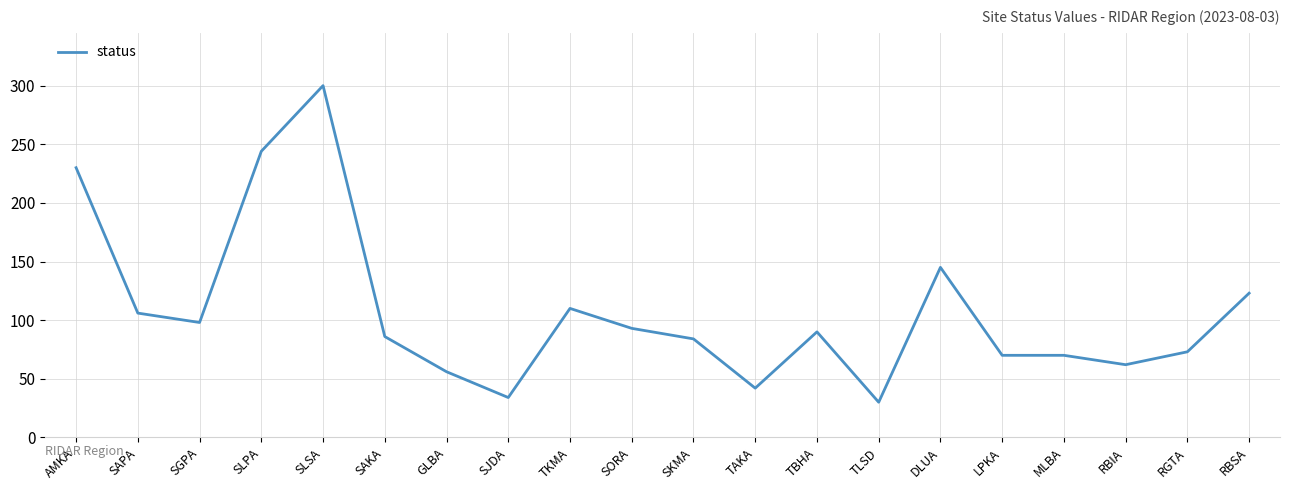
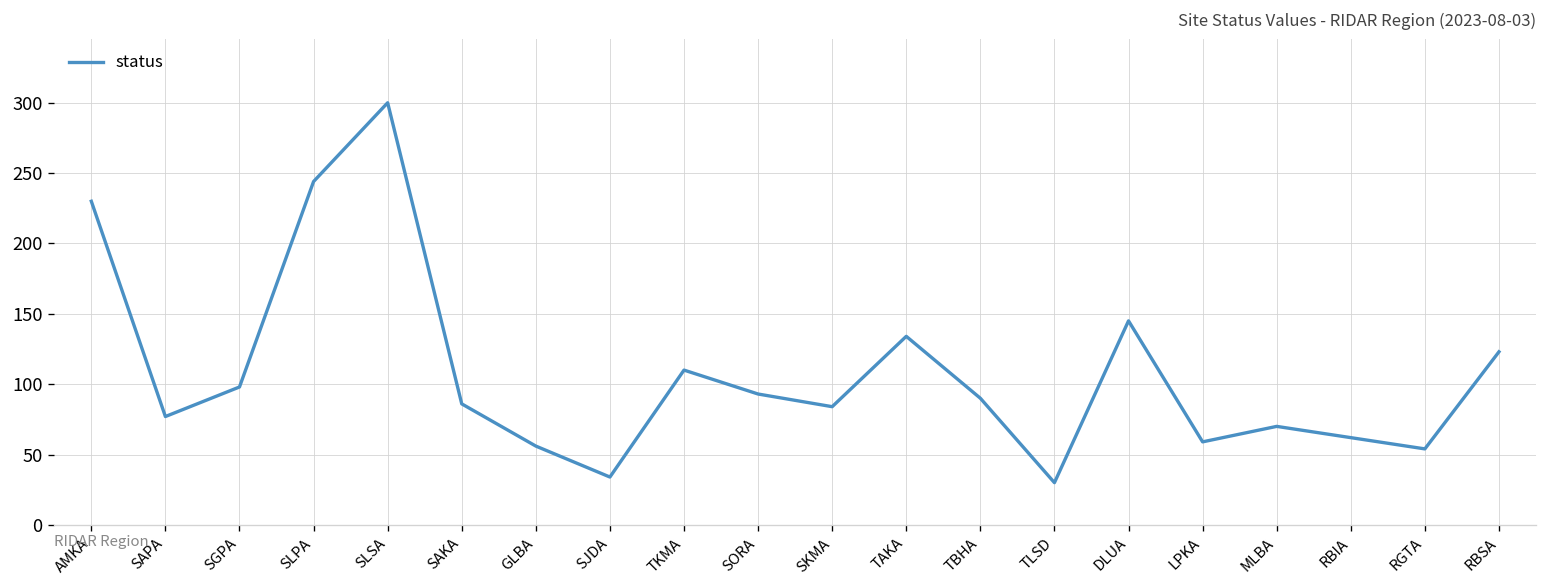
SAPA: 106 -> 77
TAKA: 42 -> 134
LPKA: 70 -> 59
RGTA: 73 -> 54
